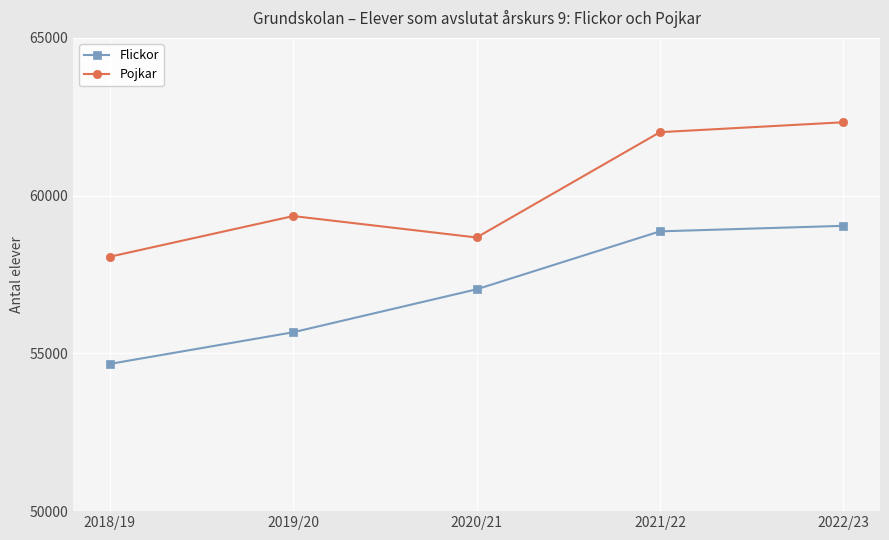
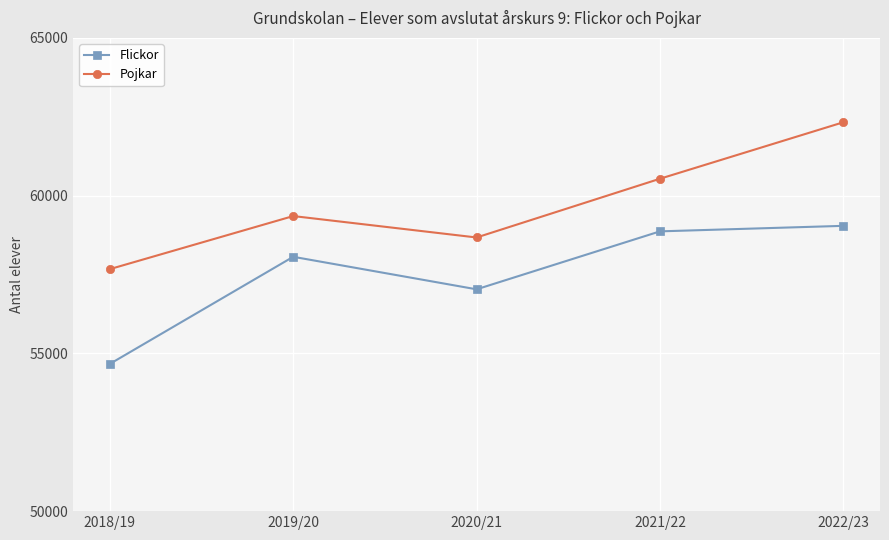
Pojkar, 2018/19: 58100 -> 57700
Flickor, 2019/20: 55700 -> 58100
Pojkar, 2021/22: 62000 -> 60500
